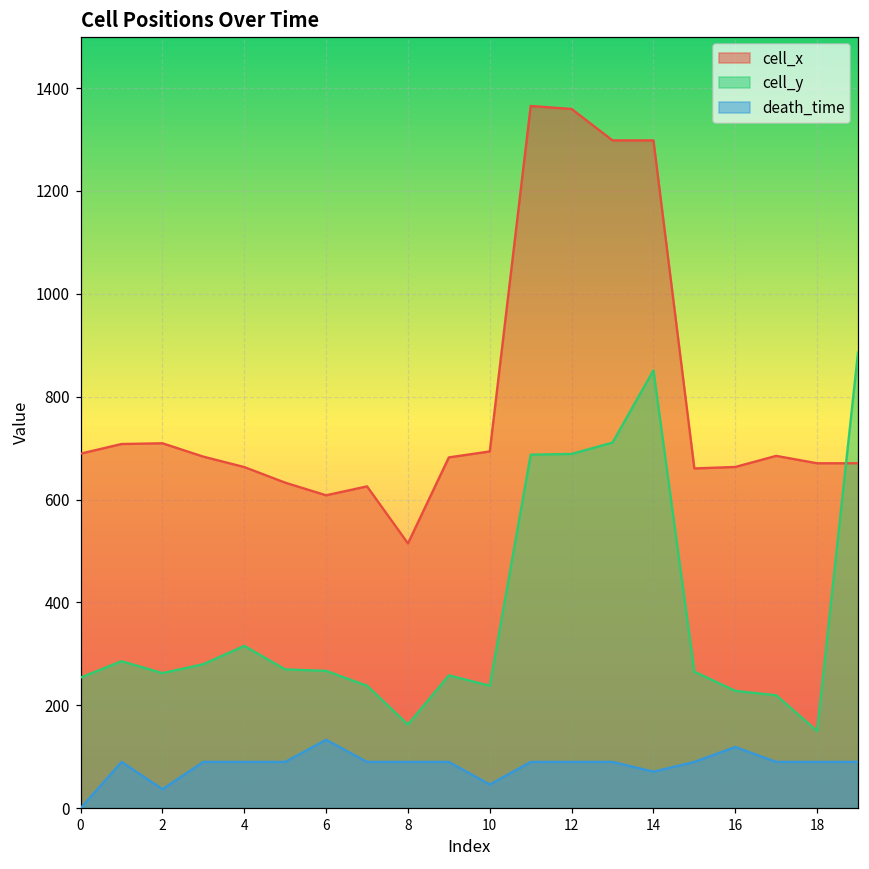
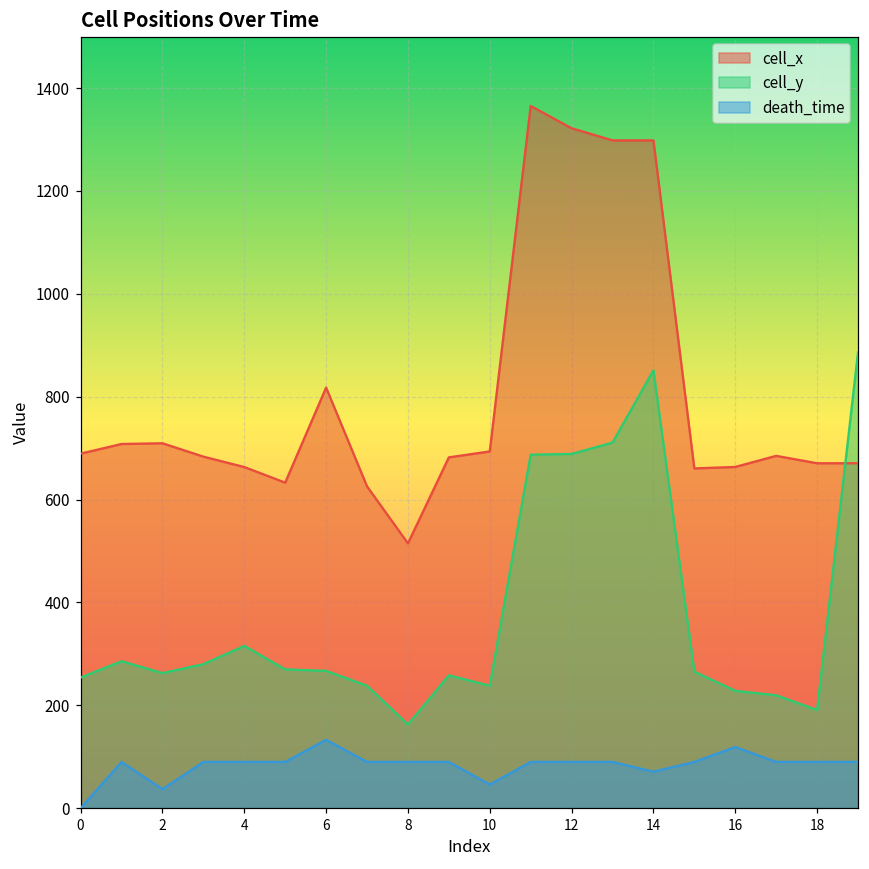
cell_x, 6: 610 -> 820
cell_x, 12: 1360 -> 1320
cell_y, 18: 150 -> 190
